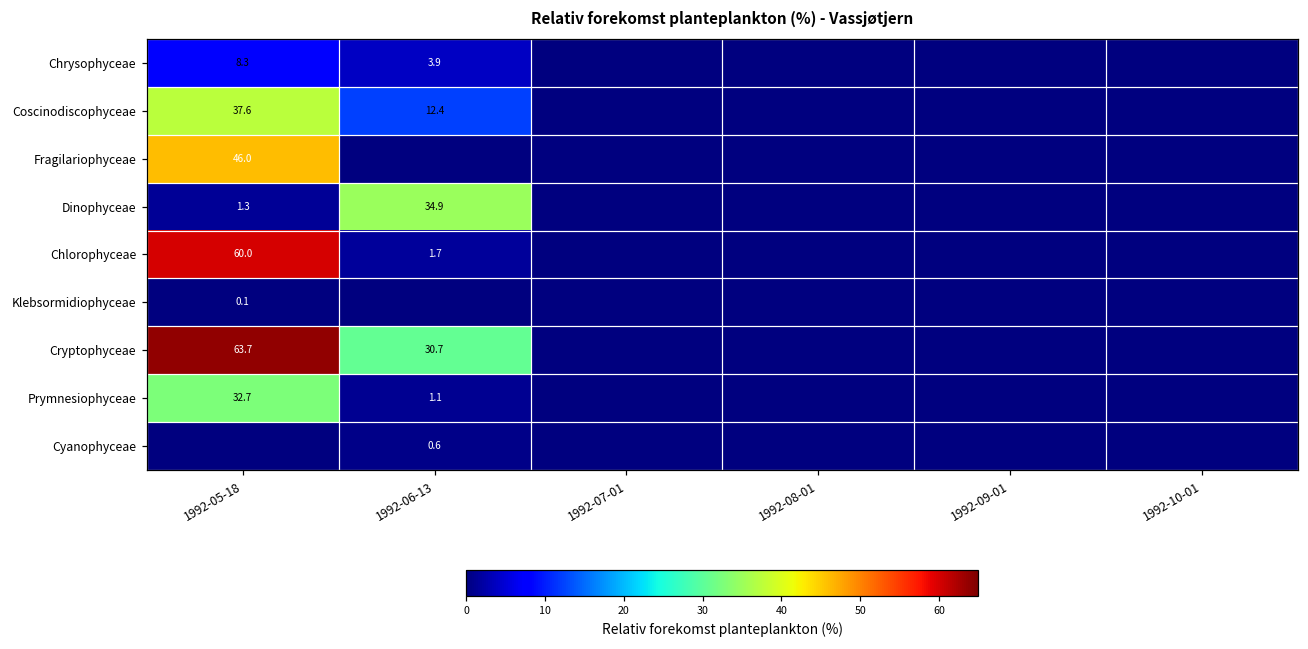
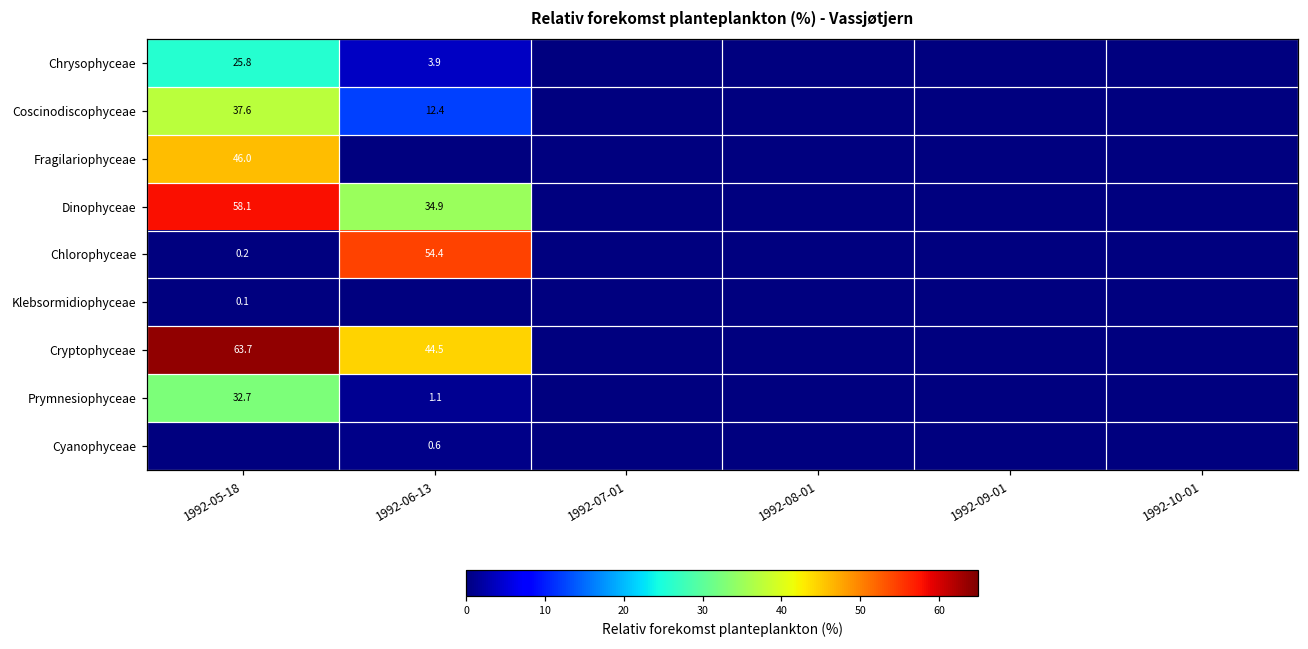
Chrysophyceae, 1992-05-18: 8.3 -> 25.8
Dinophyceae, 1992-05-18: 1.3 -> 58.1
Chlorophyceae, 1992-05-18: 60.0 -> 0.2
Chlorophyceae, 1992-06-13: 1.7 -> 54.4
Cryptophyceae, 1992-06-13: 30.7 -> 44.5
